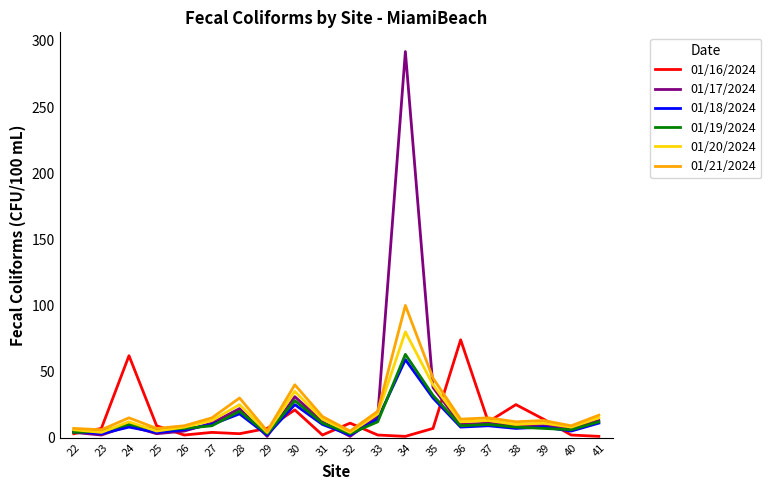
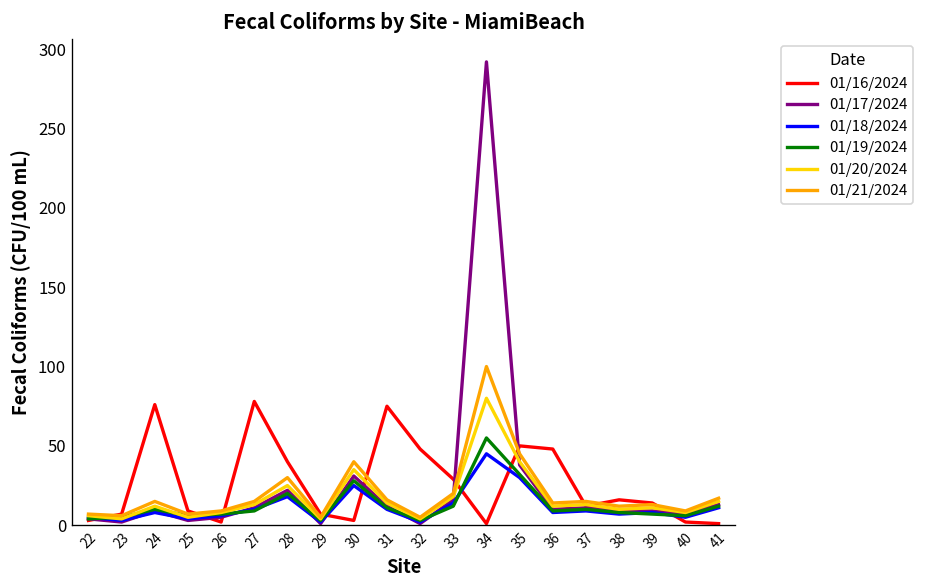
01/16/2024, 24: 62 -> 76
01/16/2024, 27: 4 -> 78
01/16/2024, 28: 3 -> 40
01/16/2024, 30: 21 -> 3
01/16/2024, 31: 2 -> 75
01/16/2024, 32: 11 -> 48
01/16/2024, 33: 2 -> 29
01/18/2024, 34: 59 -> 45
01/19/2024, 34: 63 -> 55
01/16/2024, 35: 7 -> 50
01/16/2024, 36: 74 -> 48
01/16/2024, 38: 25 -> 16
